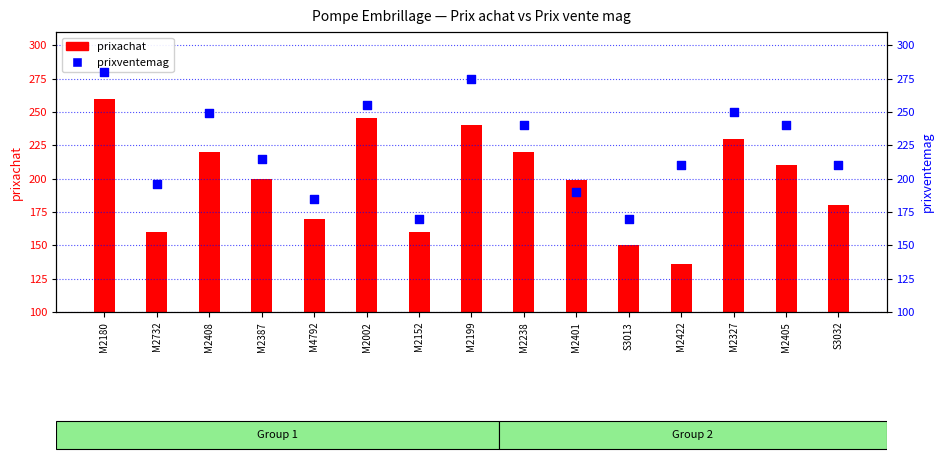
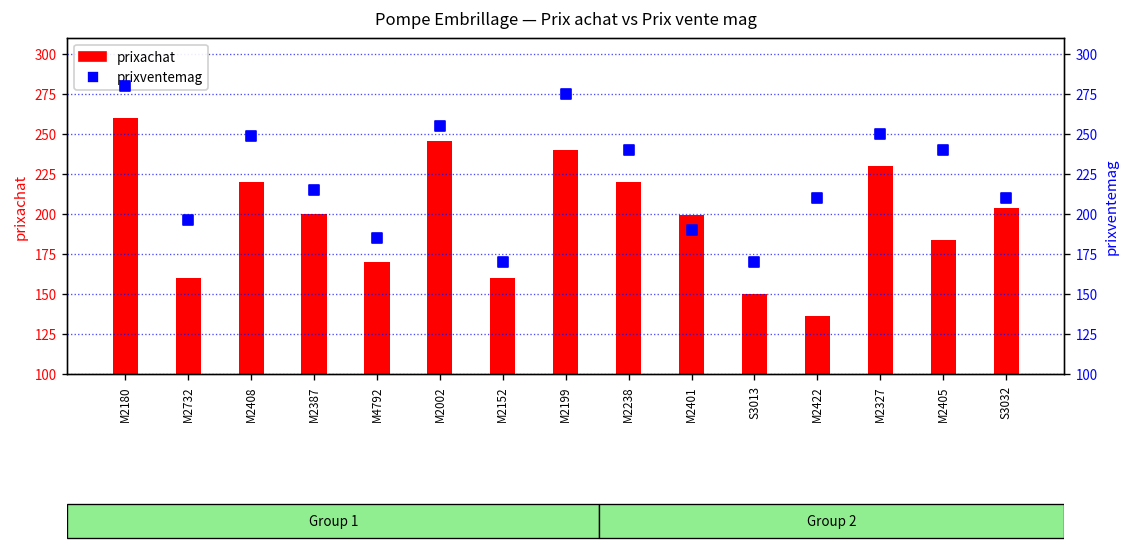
prixachat, M2405: 210 -> 184
prixachat, S3032: 180 -> 204
